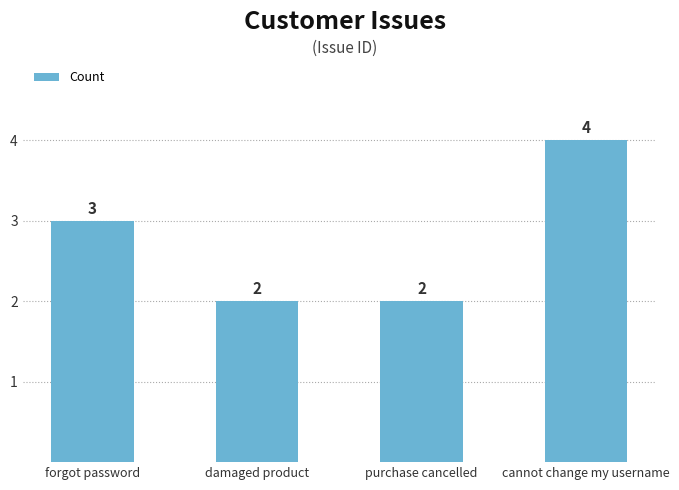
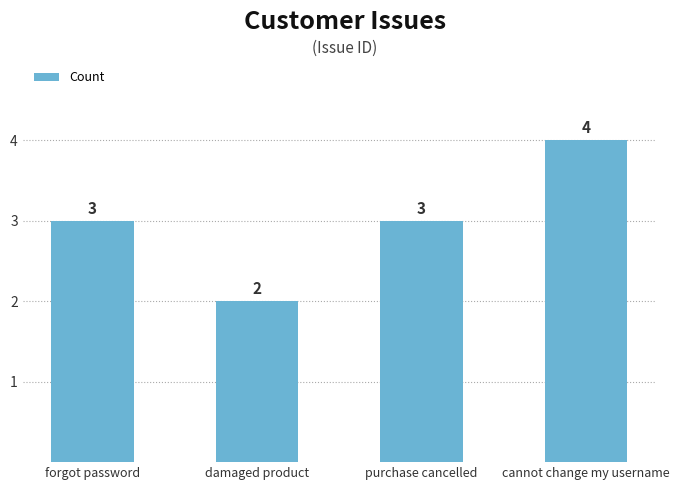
purchase cancelled: 2 -> 3
